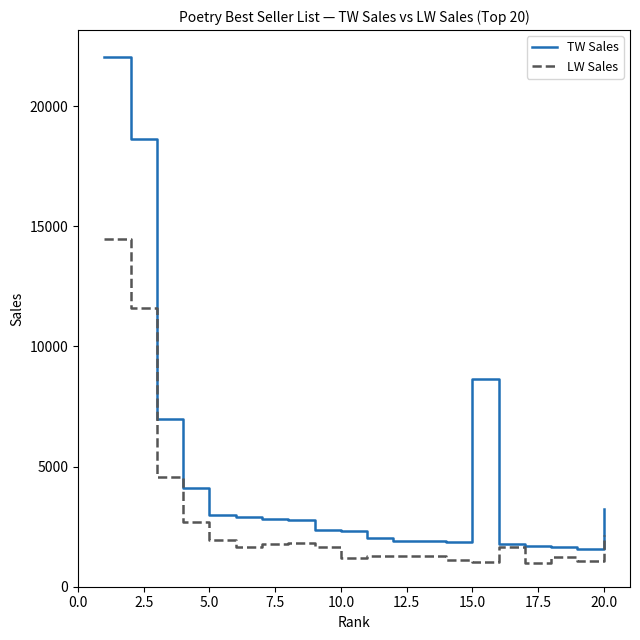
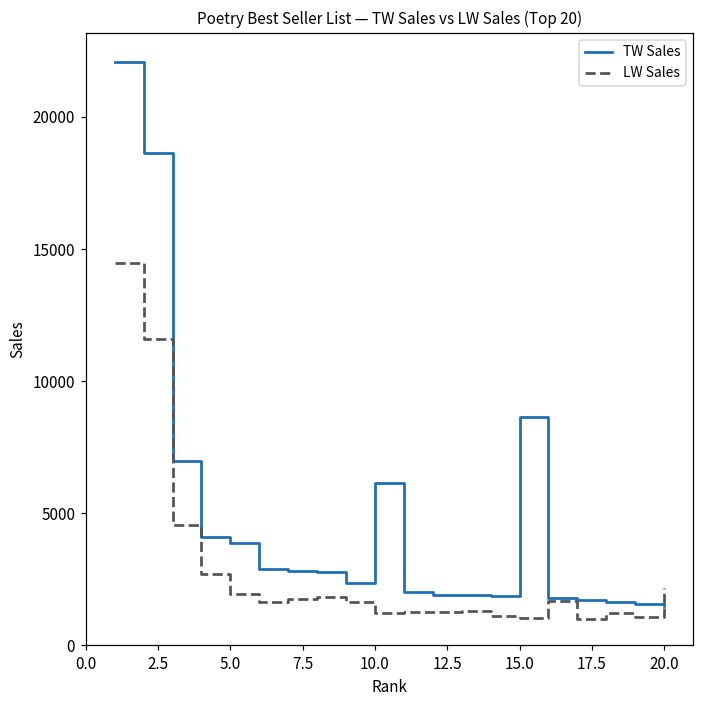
TW Sales, 5.0: 3000 -> 3900
TW Sales, 10.0: 2300 -> 6100
TW Sales, 20.0: 3200 -> 1500
